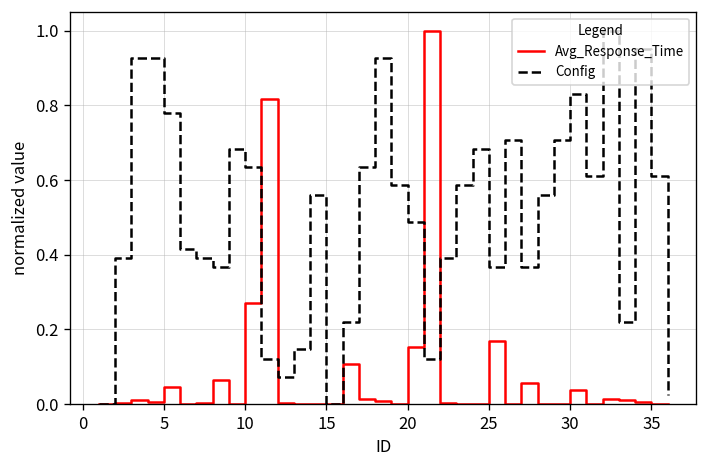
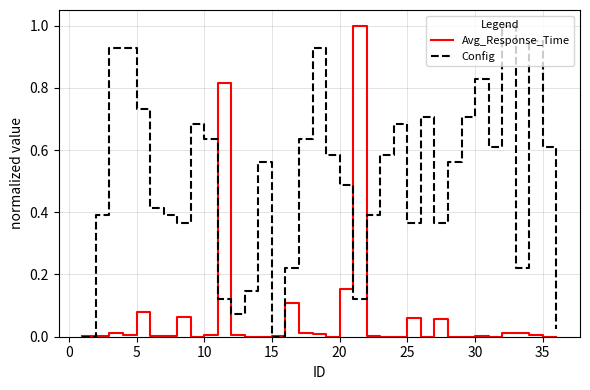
Avg_Response_Time, 5: 0.04 -> 0.08
Config, 5: 0.78 -> 0.73
Avg_Response_Time, 10: 0.27 -> 0.00
Avg_Response_Time, 25: 0.17 -> 0.06
Avg_Response_Time, 30: 0.04 -> 0.00
